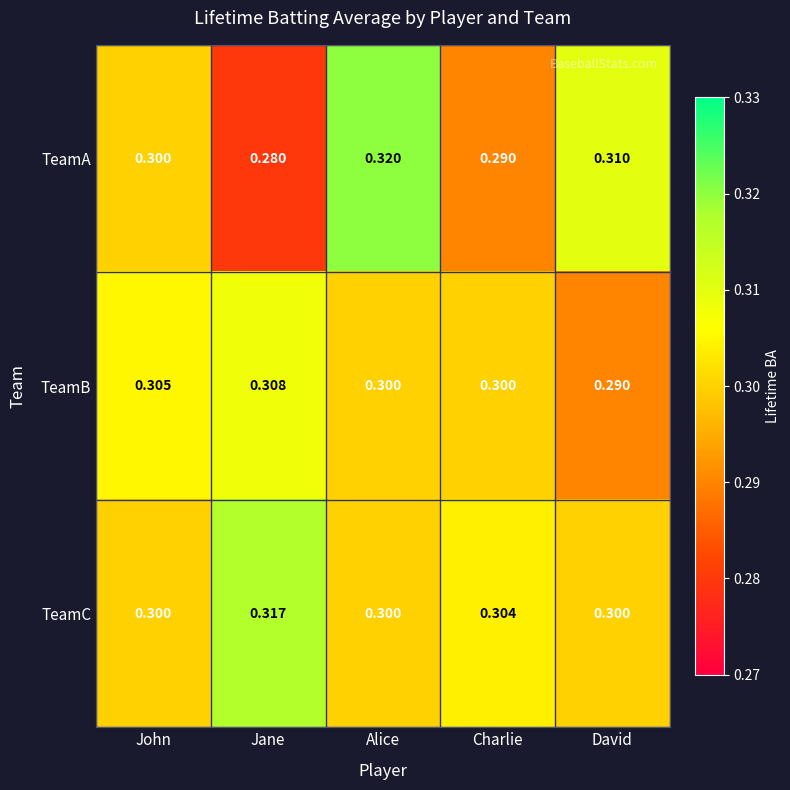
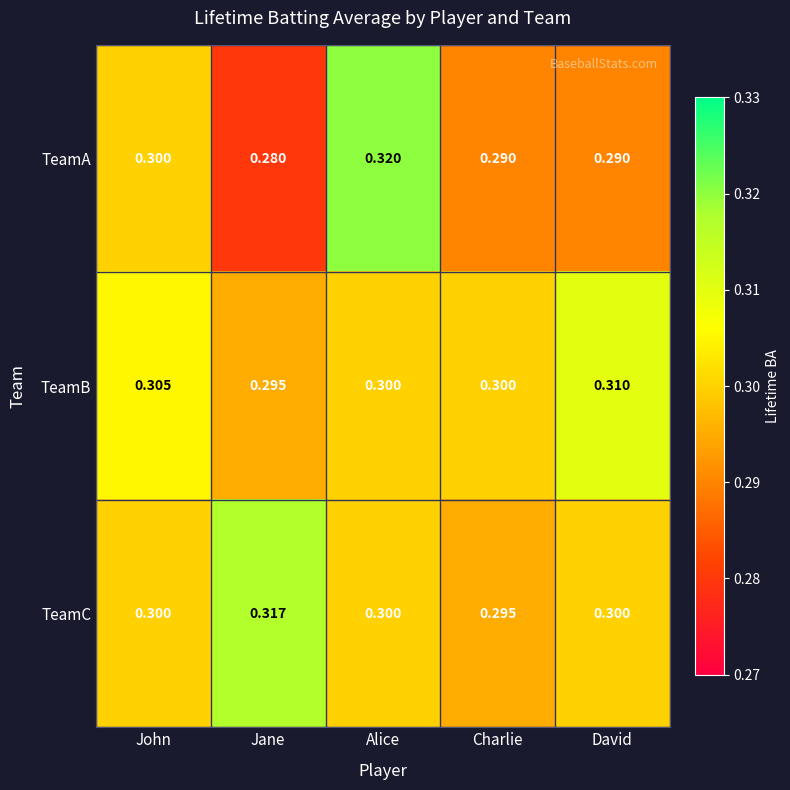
TeamA, David: 0.310 -> 0.290
TeamB, Jane: 0.308 -> 0.295
TeamB, David: 0.290 -> 0.310
TeamC, Charlie: 0.304 -> 0.295
